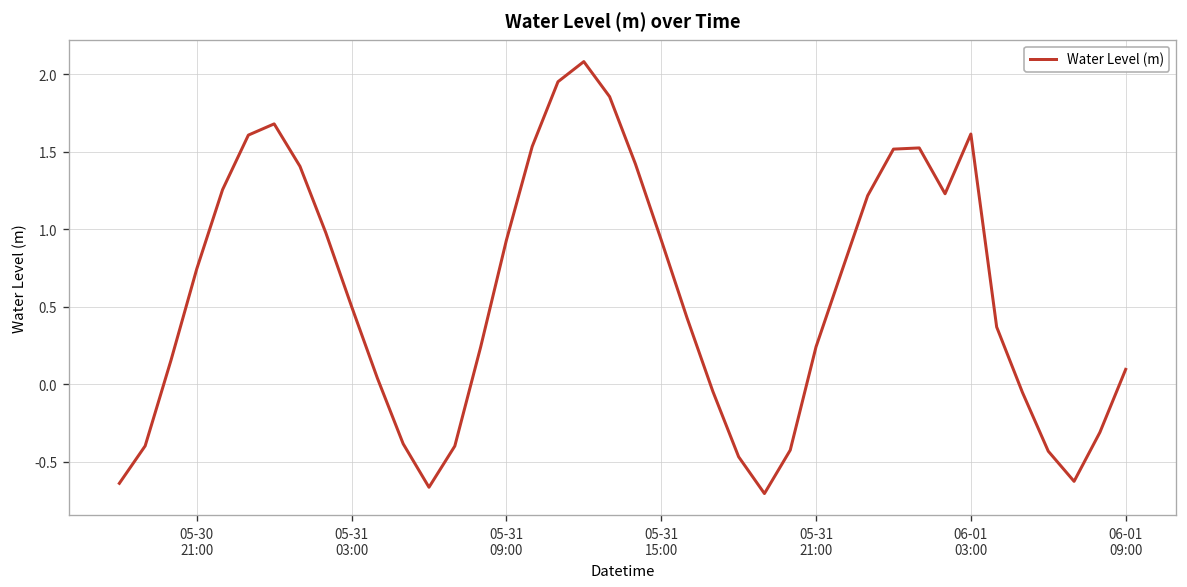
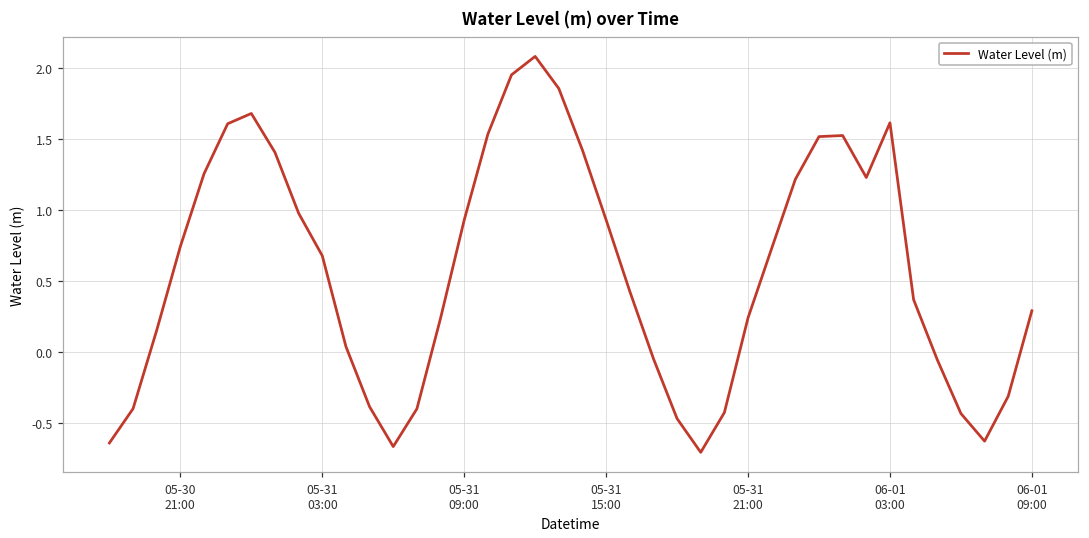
05-31 03:00: 0.50 -> 0.68
06-01 09:00: 0.10 -> 0.29
